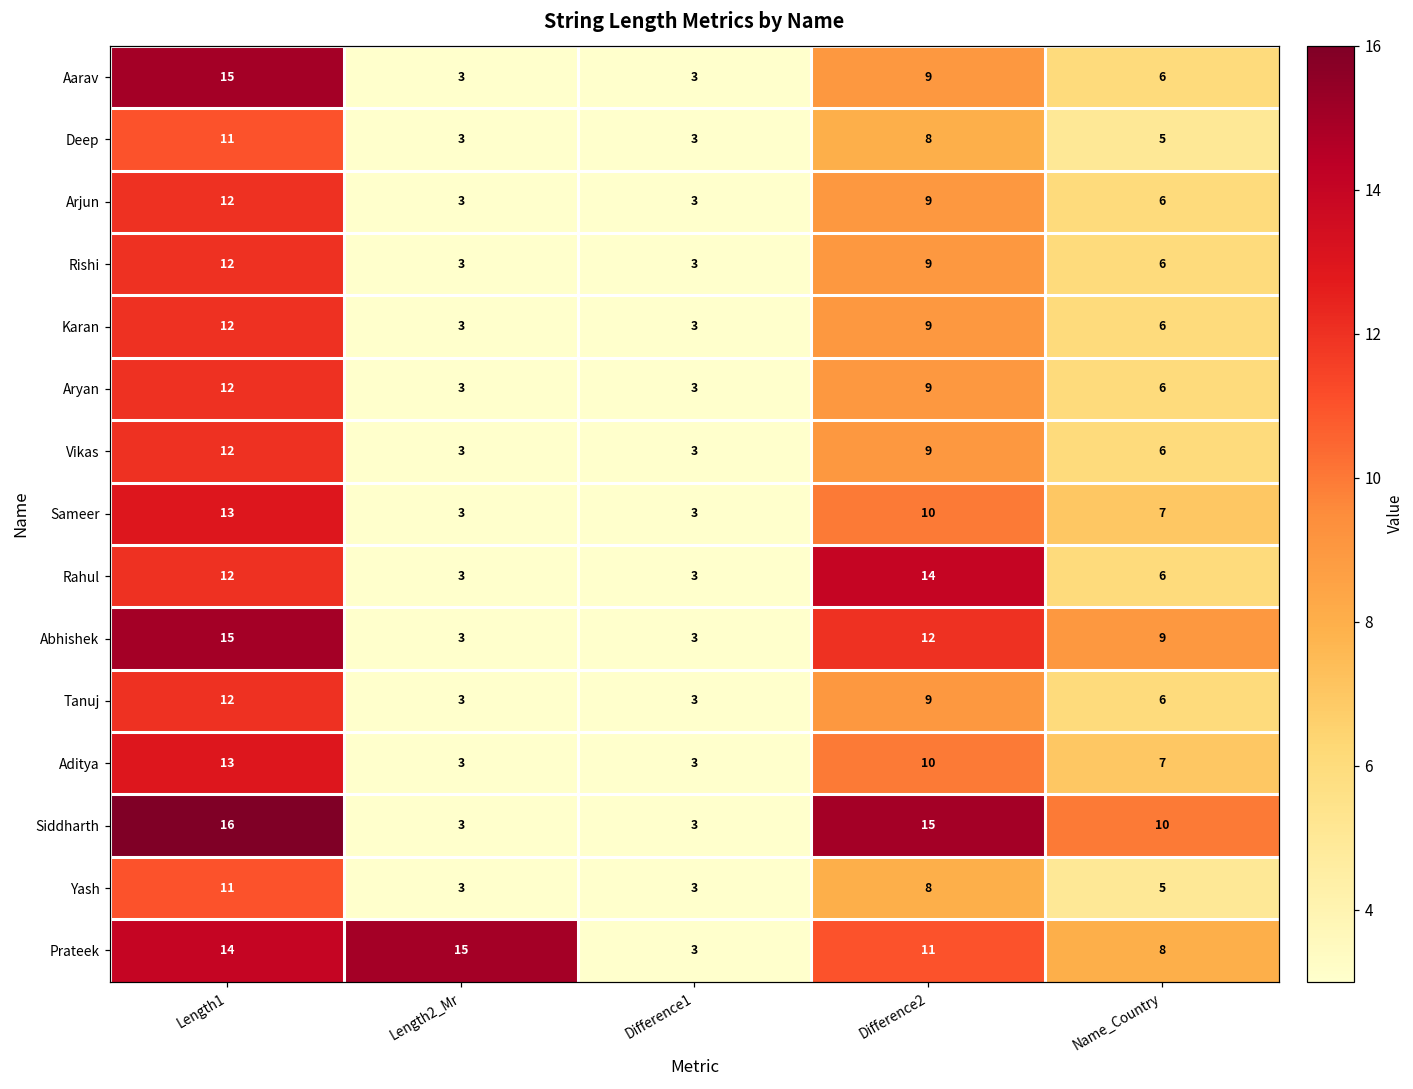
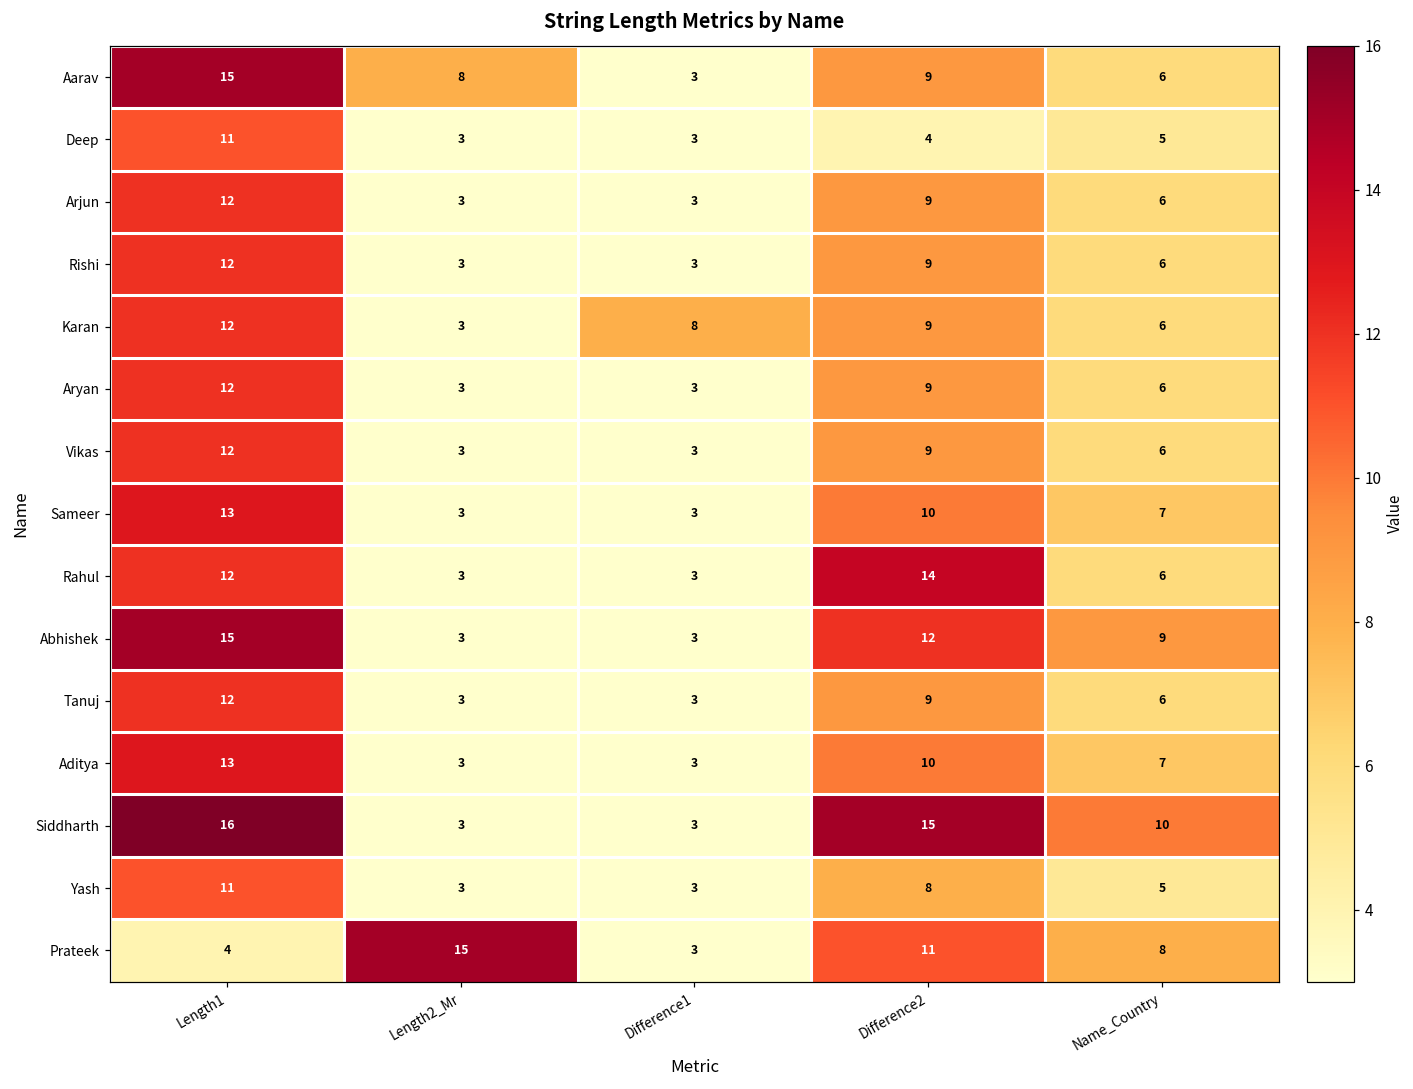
Aarav, Length2_Mr: 3 -> 8
Deep, Difference2: 8 -> 4
Karan, Difference1: 3 -> 8
Prateek, Length1: 14 -> 4
